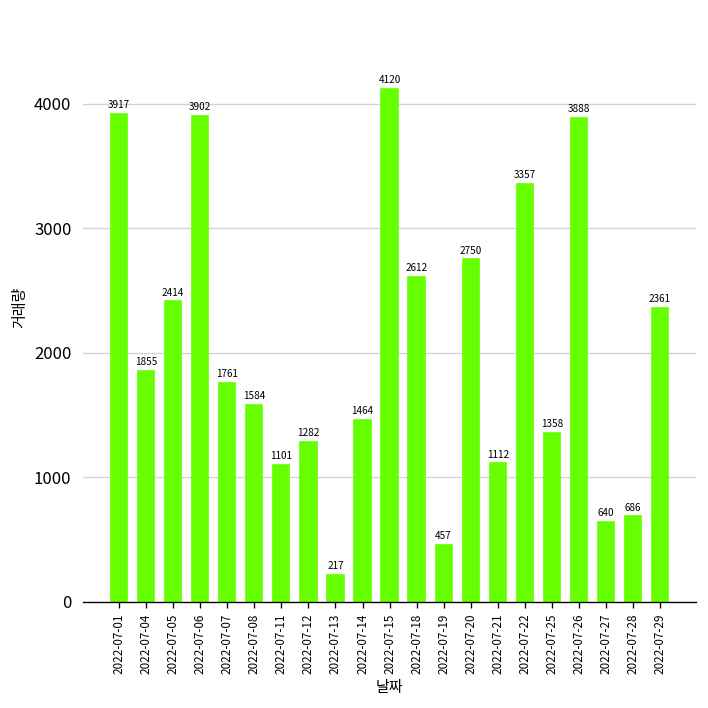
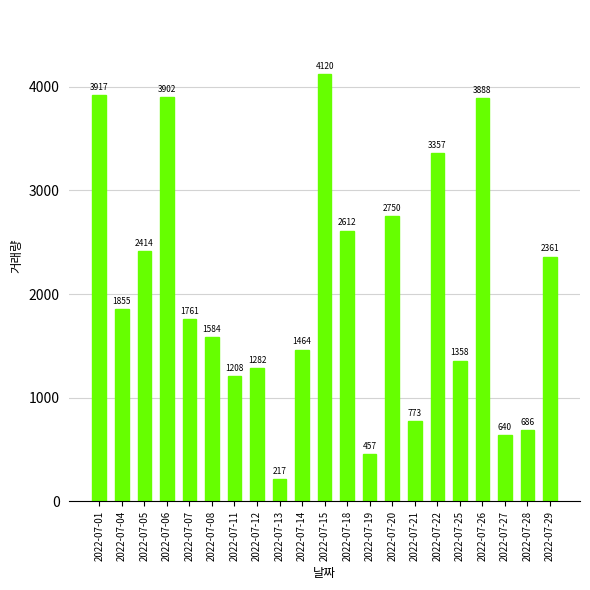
2022-07-11: 1101 -> 1208
2022-07-21: 1112 -> 773
